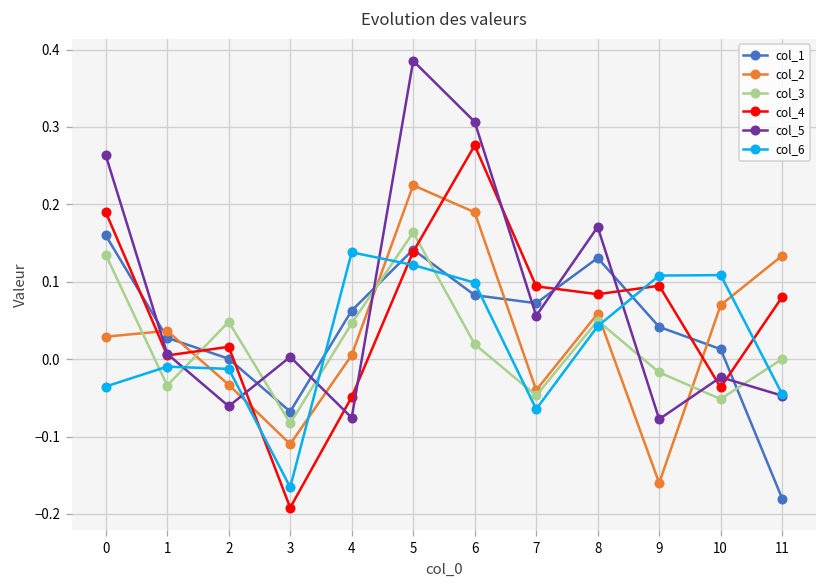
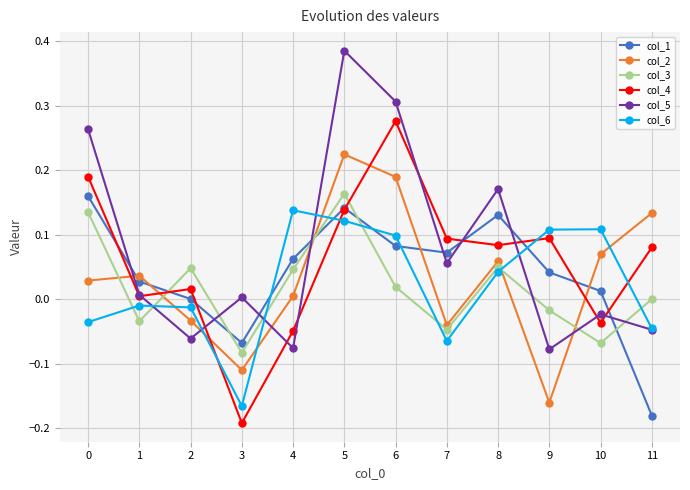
col_3, 10: -0.05 -> -0.07
